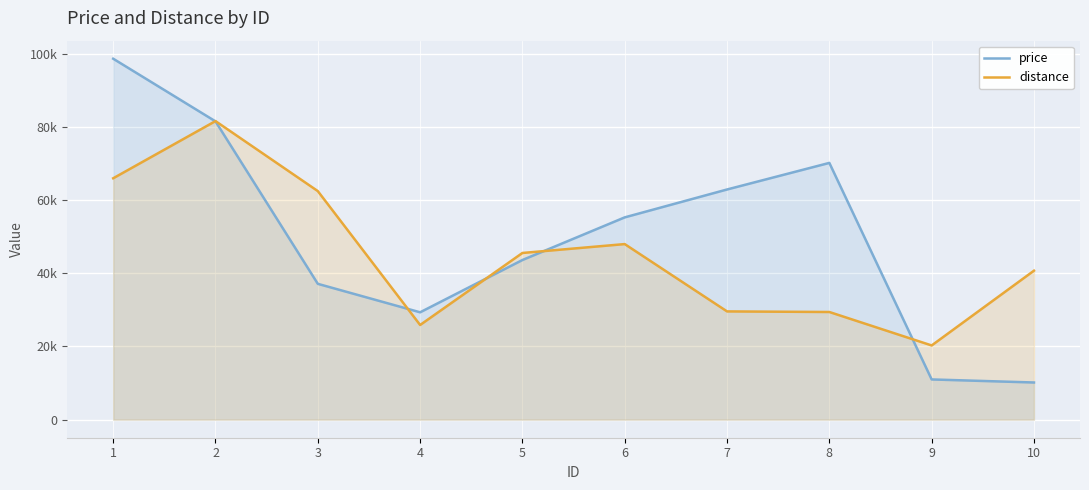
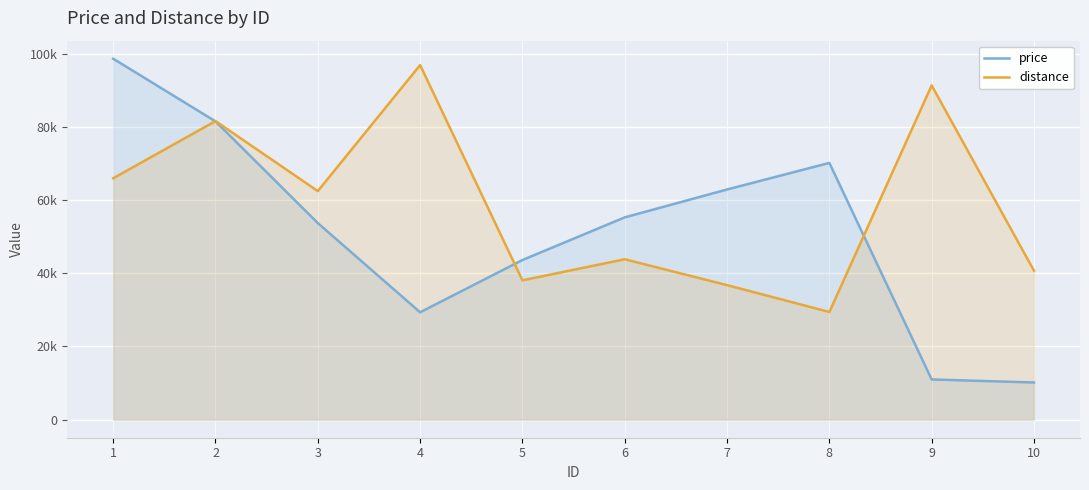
price, 3: 37000 -> 54000
distance, 4: 26000 -> 97000
distance, 5: 46000 -> 38000
distance, 6: 48000 -> 44000
distance, 7: 30000 -> 37000
distance, 9: 20000 -> 91000
